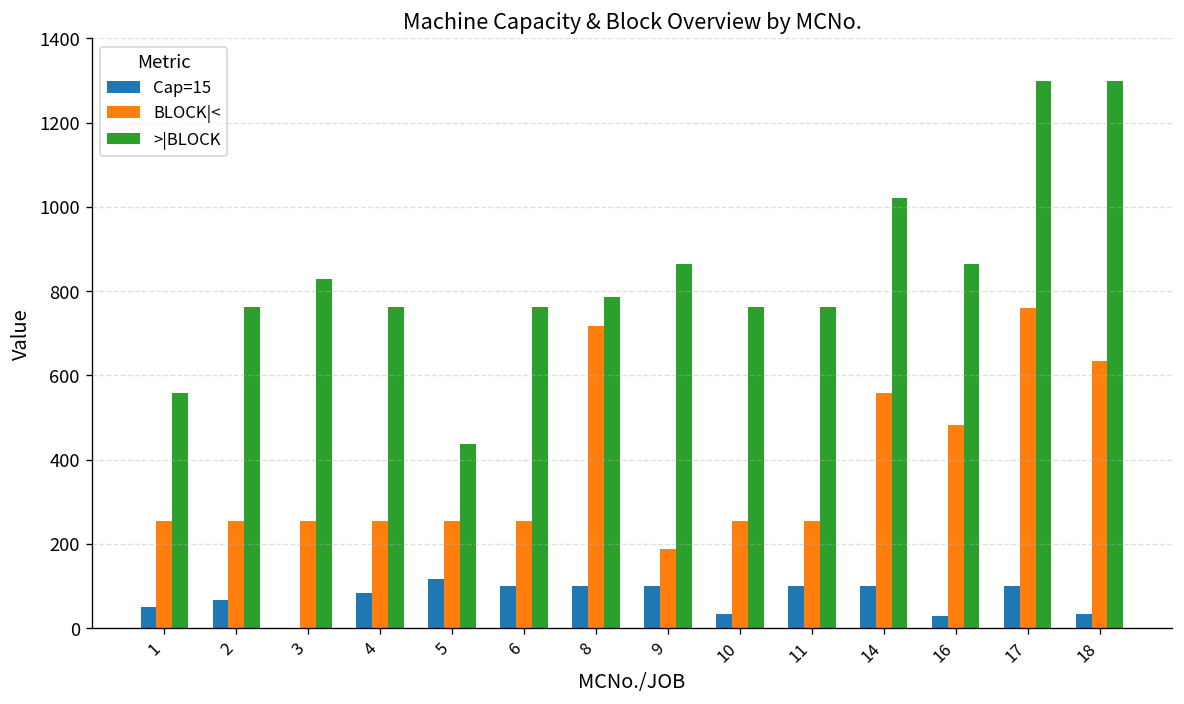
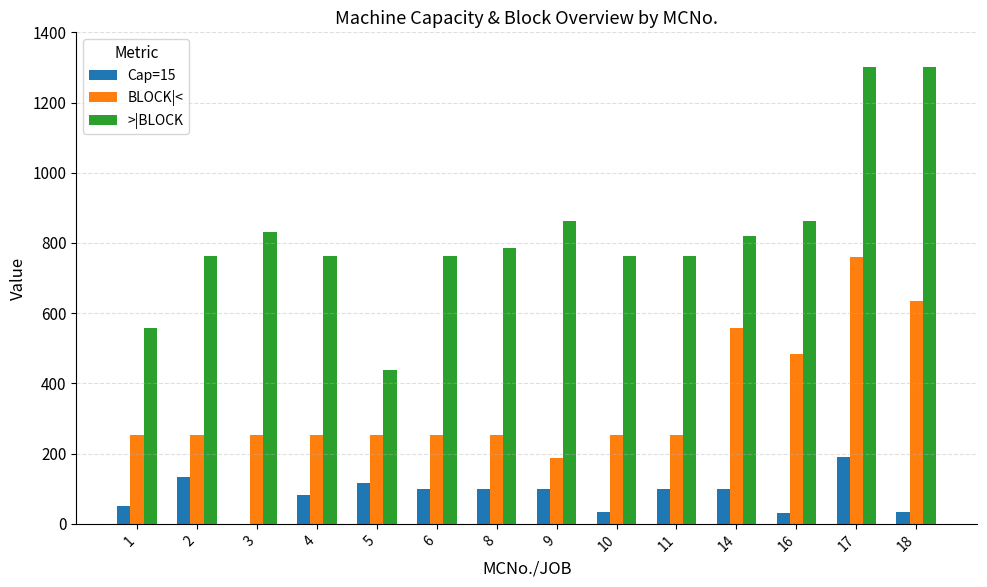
Cap=15, 2: 70 -> 130
BLOCK|<, 8: 720 -> 250
>|BLOCK, 14: 1020 -> 820
Cap=15, 17: 100 -> 190
